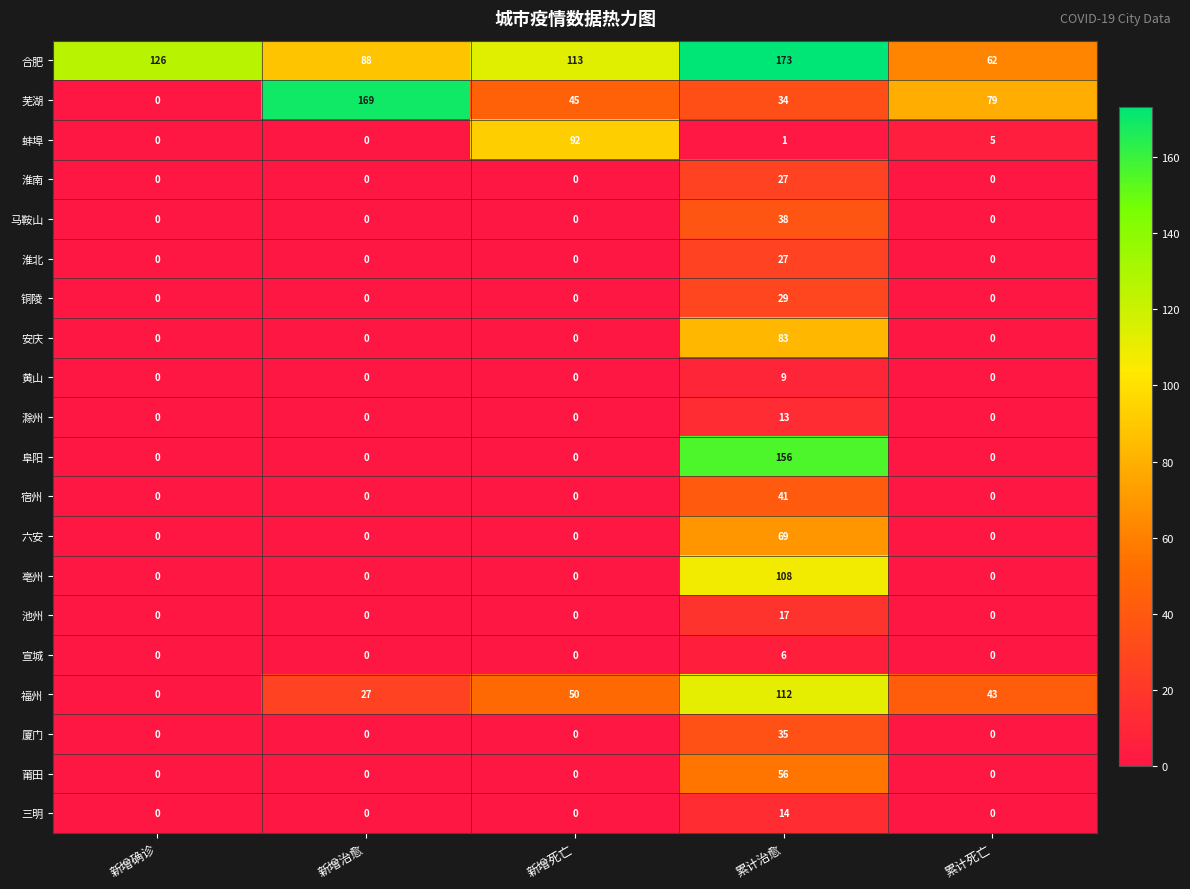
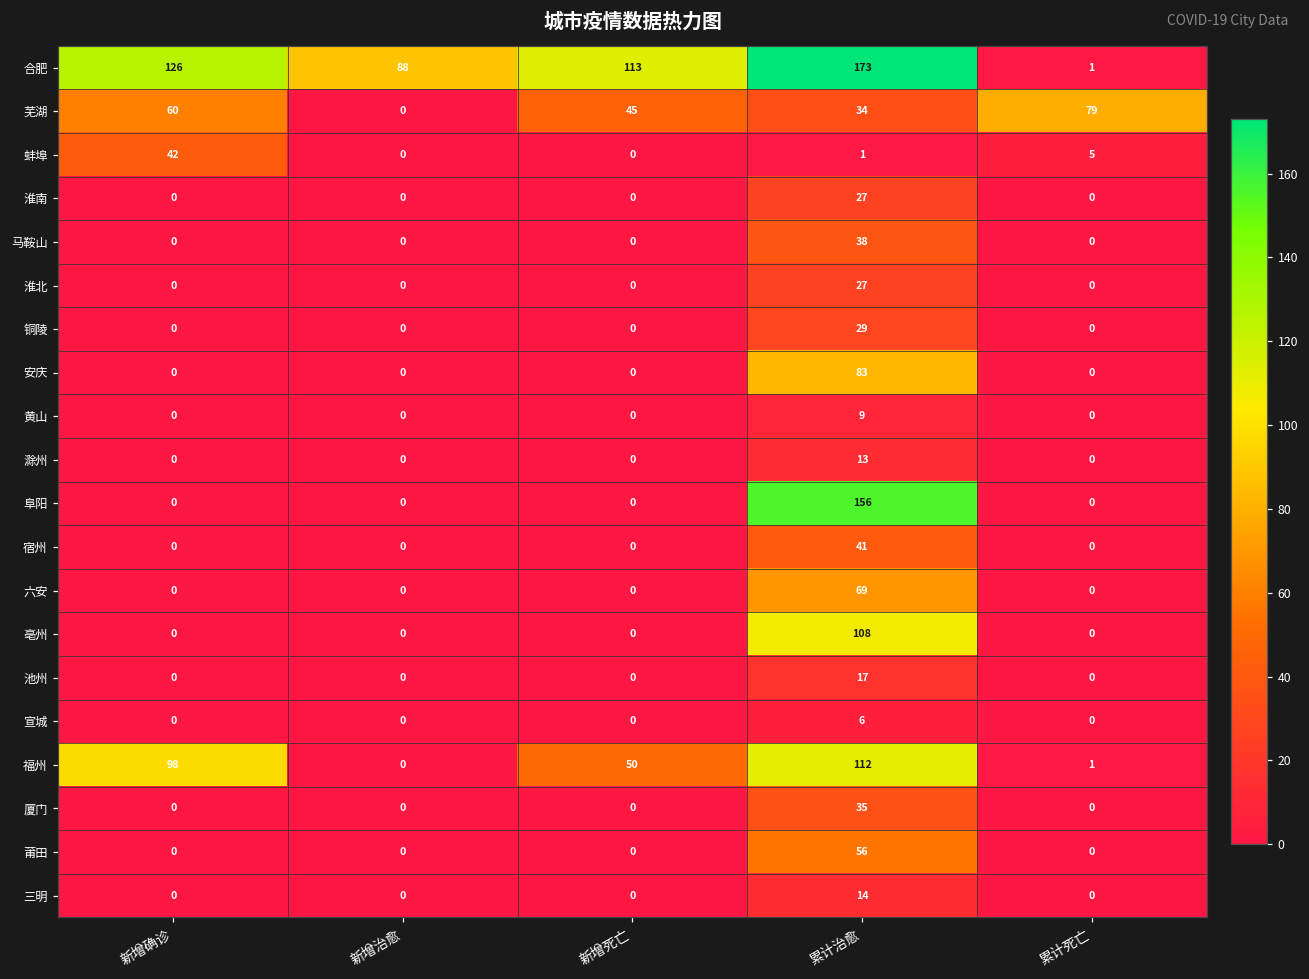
合肥, 累计死亡: 62 -> 1
芜湖, 新增确诊: 0 -> 60
芜湖, 新增治愈: 169 -> 0
蚌埠, 新增确诊: 0 -> 42
蚌埠, 新增死亡: 92 -> 0
福州, 新增确诊: 0 -> 98
福州, 新增治愈: 27 -> 0
福州, 累计死亡: 43 -> 1
